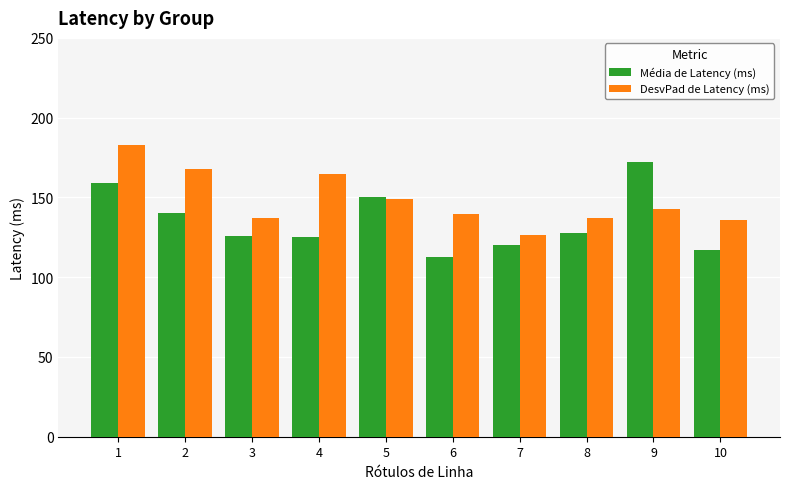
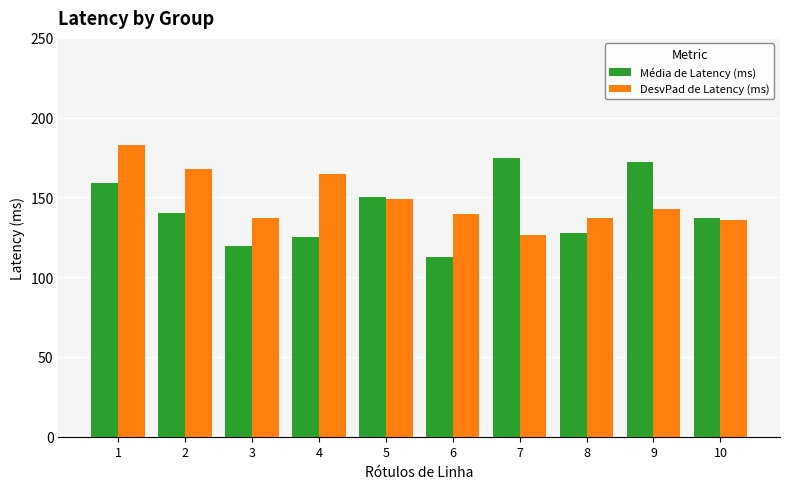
Média de Latency (ms), 3: 126 -> 119
Média de Latency (ms), 7: 120 -> 175
Média de Latency (ms), 10: 117 -> 137
